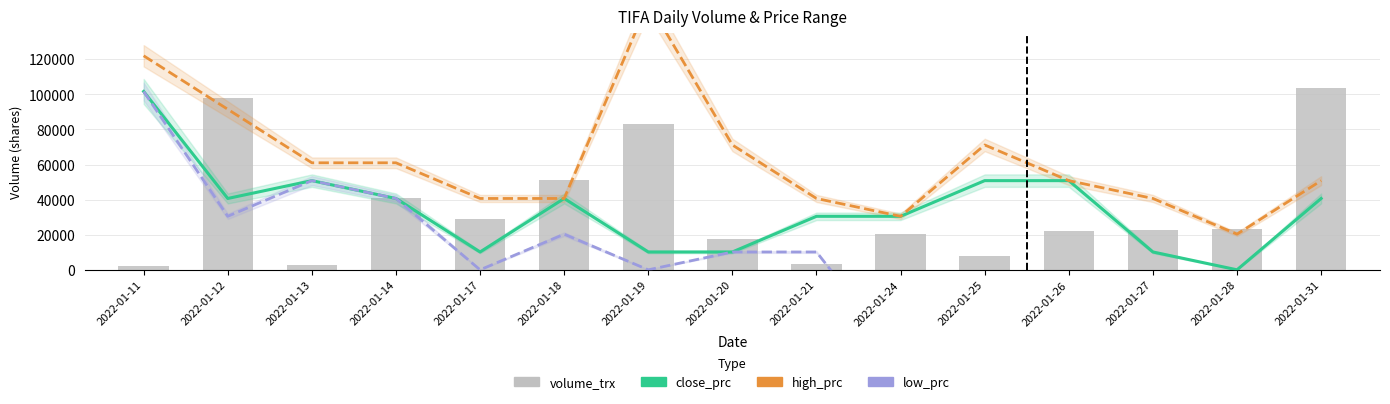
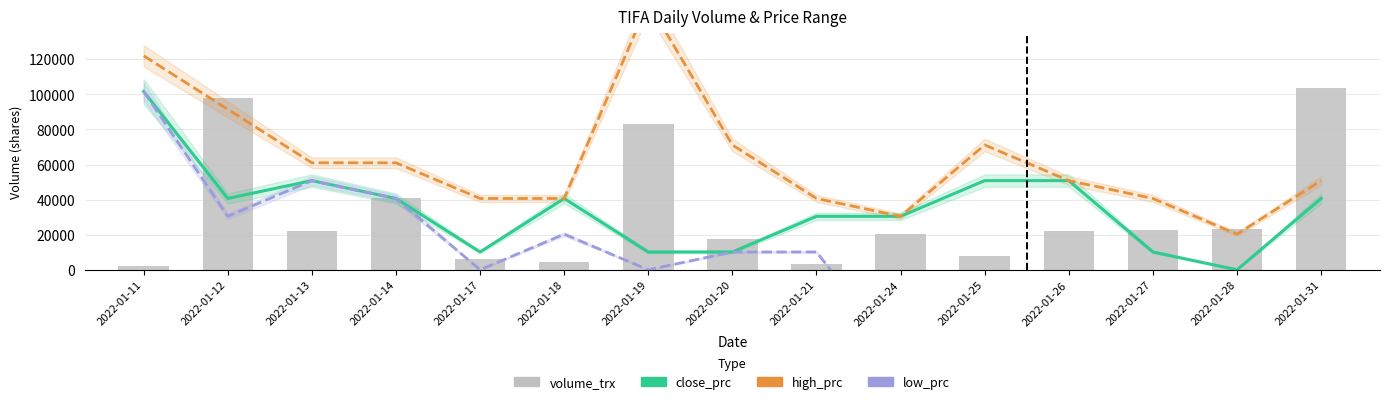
volume_trx, 2022-01-13: 3000 -> 22000
volume_trx, 2022-01-17: 29000 -> 6000
volume_trx, 2022-01-18: 51000 -> 4000
